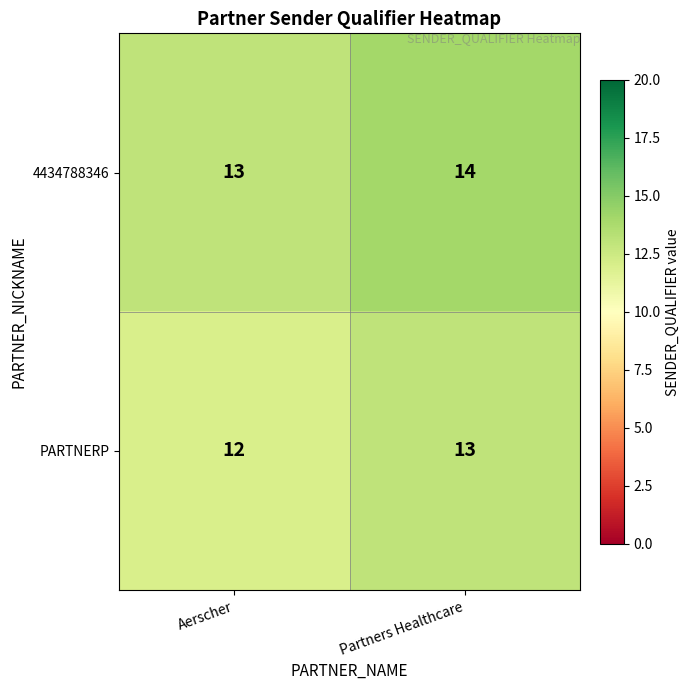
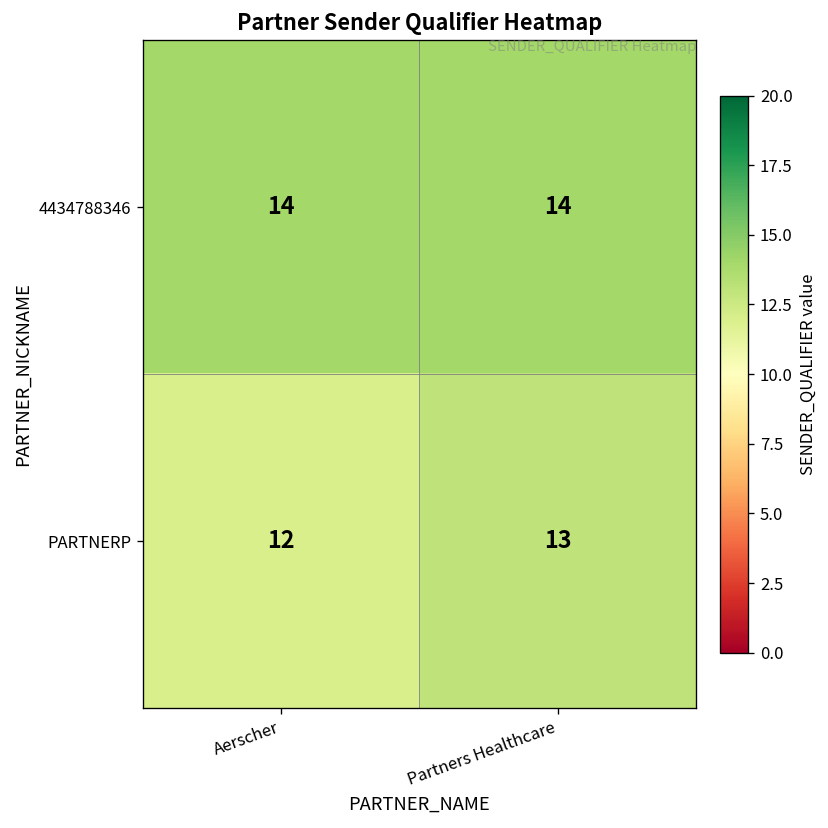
4434788346, Aerscher: 13 -> 14
